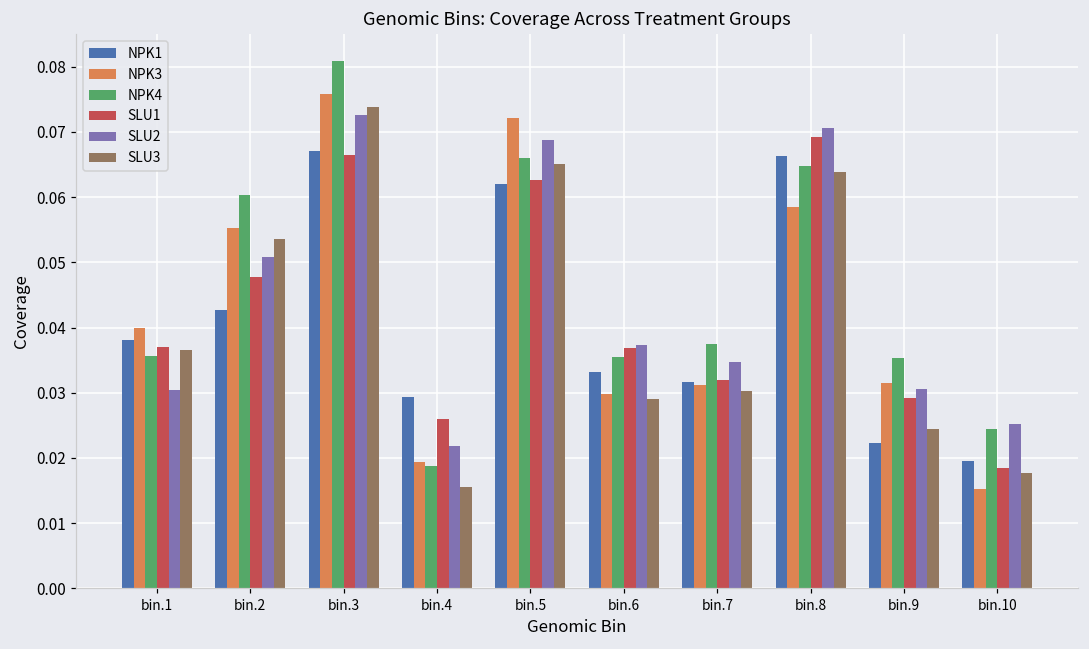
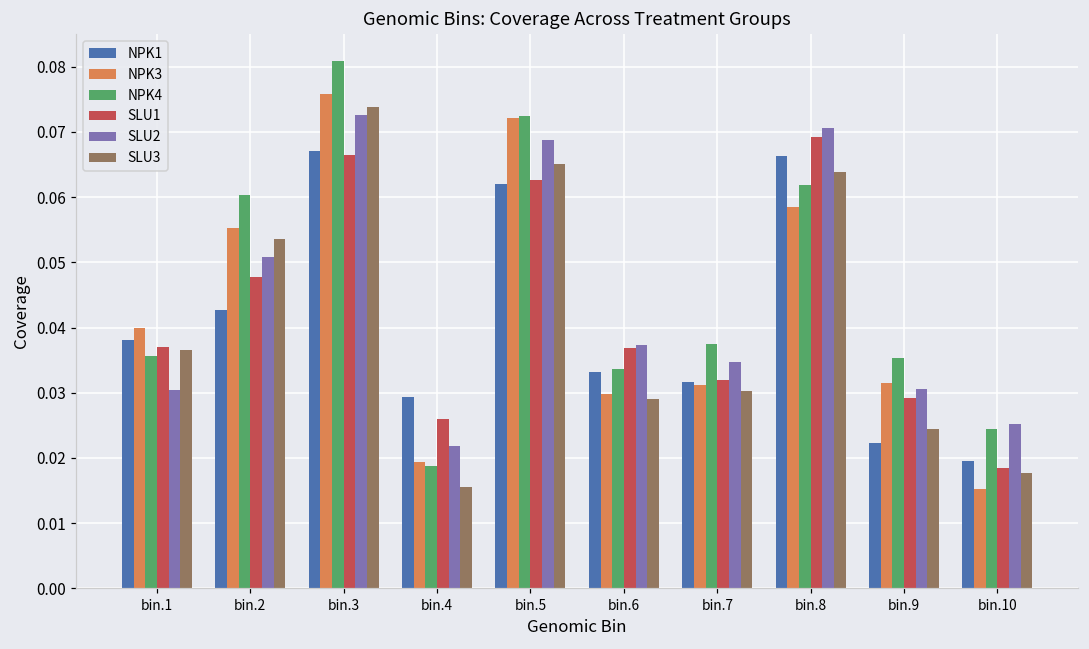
NPK4, bin.5: 0.066 -> 0.073
NPK4, bin.6: 0.036 -> 0.034
NPK4, bin.8: 0.065 -> 0.062
